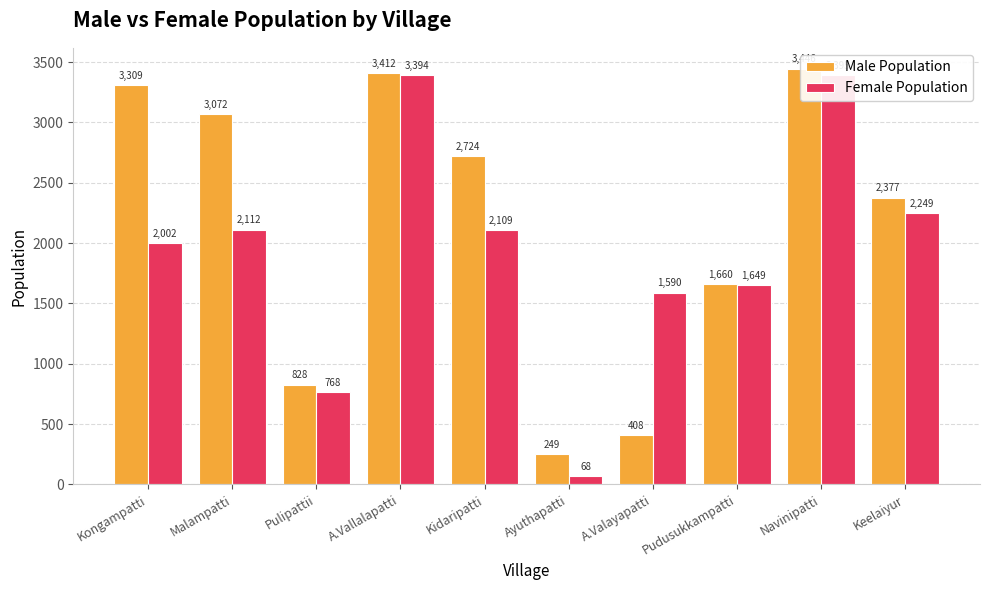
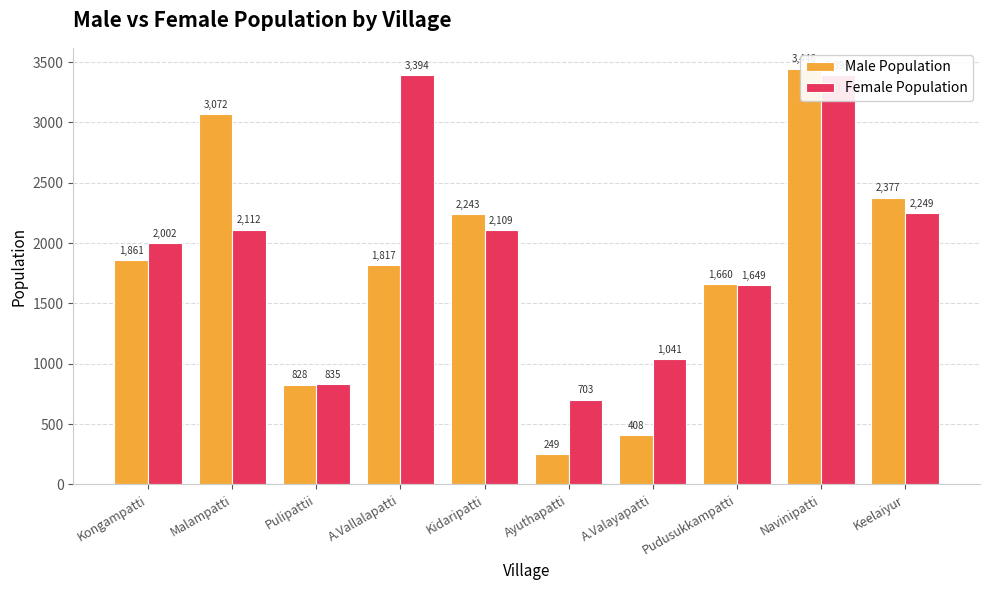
Male Population, Kongampatti: 3,309 -> 1,861
Female Population, Pulipattii: 768 -> 835
Male Population, A.Vallalapatti: 3,412 -> 1,817
Male Population, Kidaripatti: 2,724 -> 2,243
Female Population, Ayuthapatti: 68 -> 703
Female Population, A.Valayapatti: 1,590 -> 1,041
